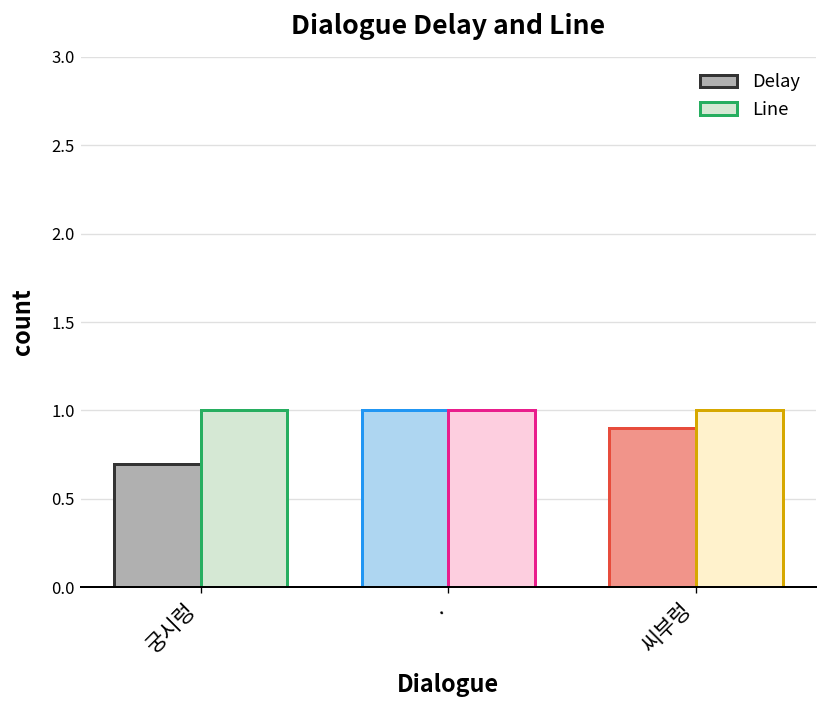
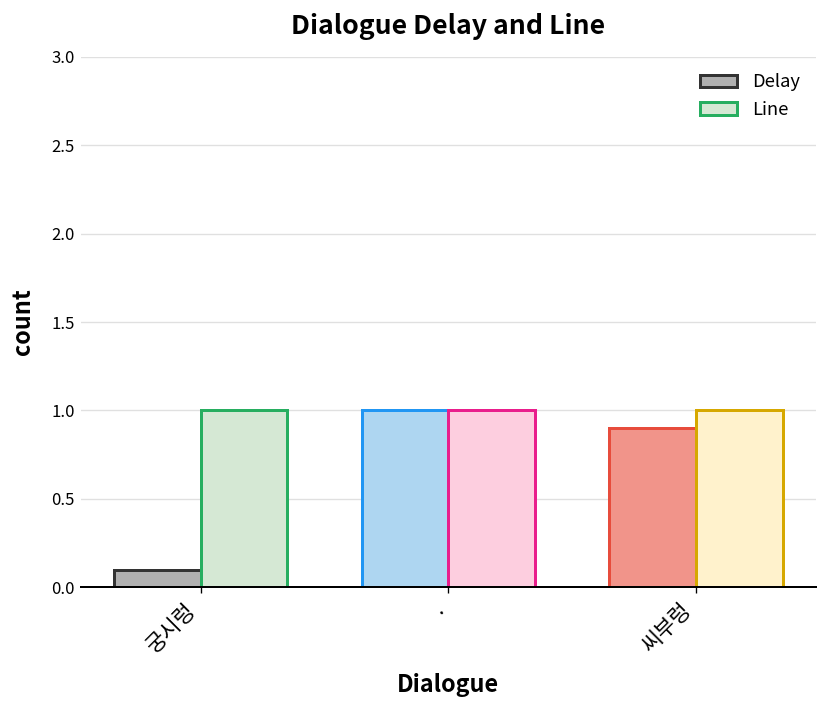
Delay, 궁시렁: 0.7 -> 0.1
